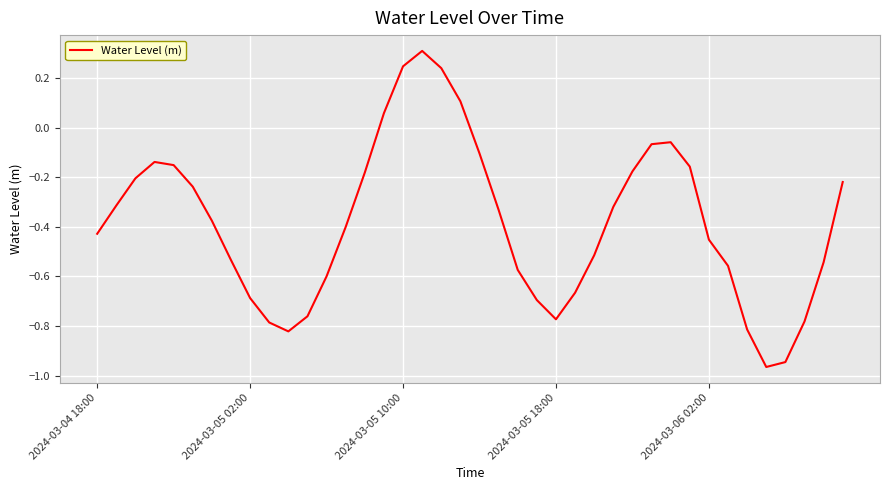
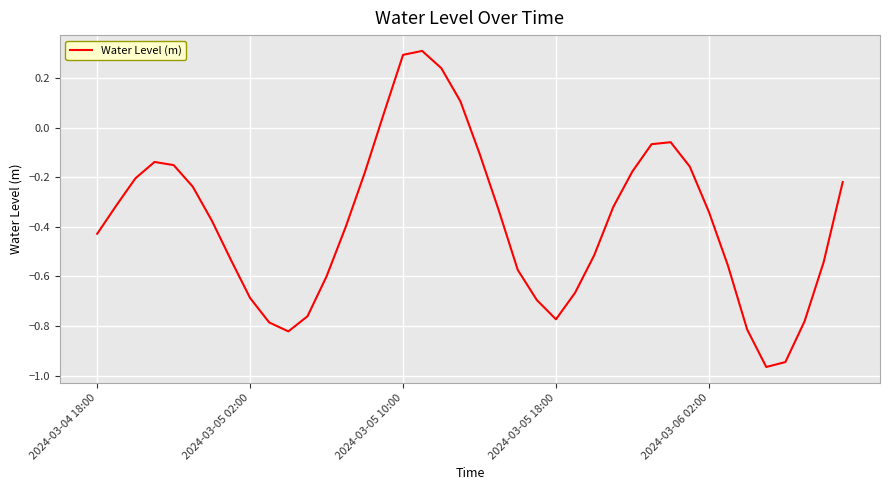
2024-03-05 10:00: 0.25 -> 0.29
2024-03-06 02:00: -0.45 -> -0.34
